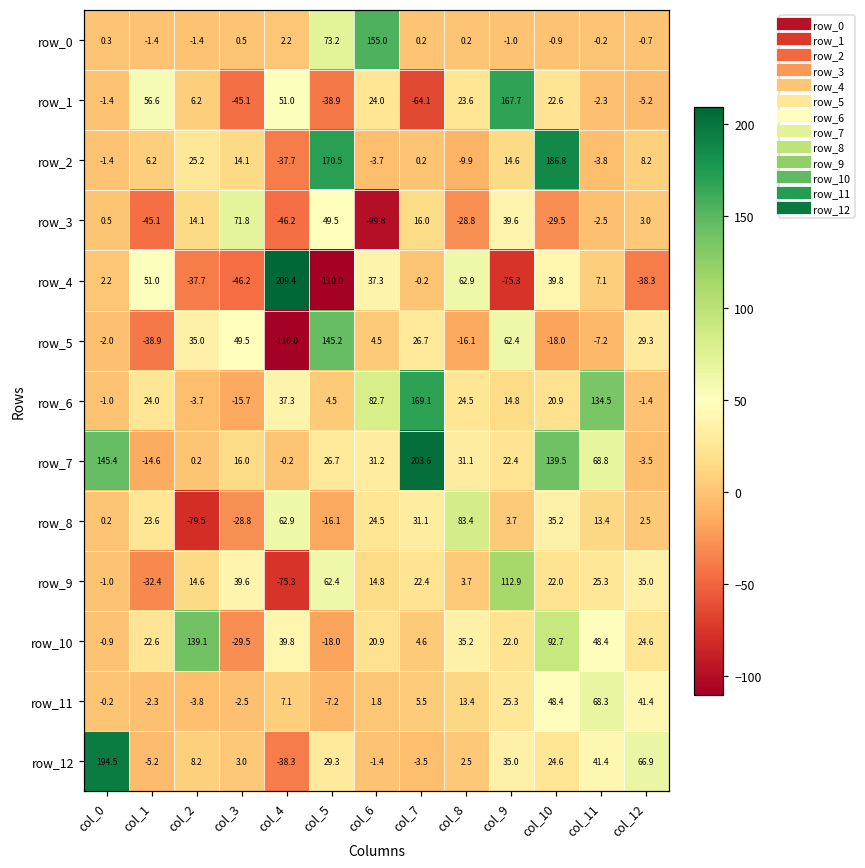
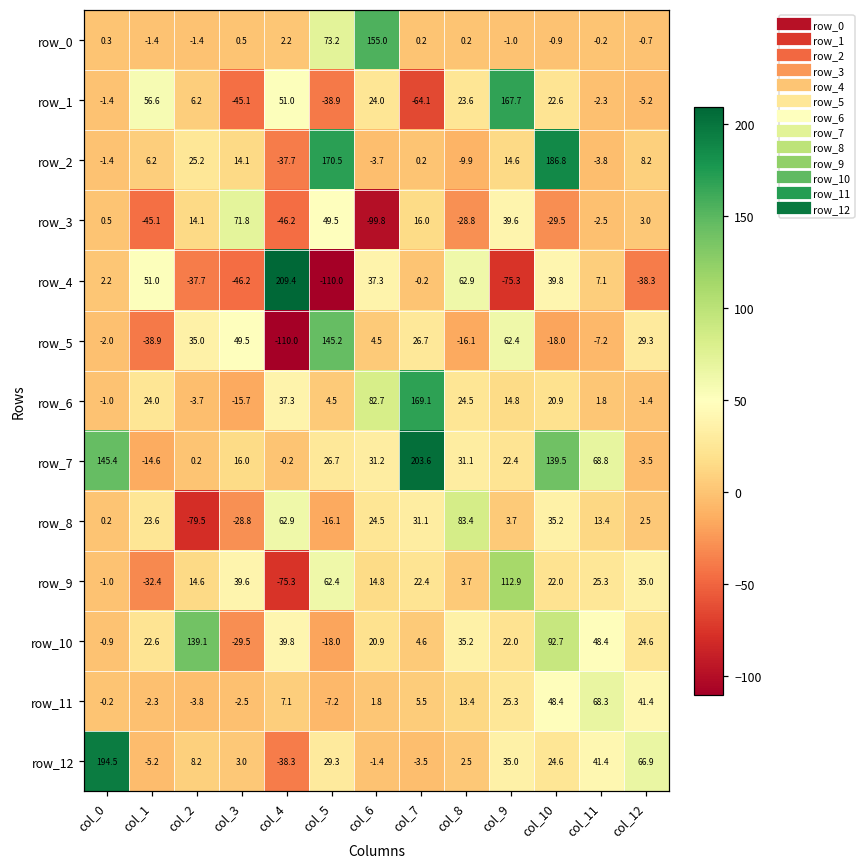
row_6, col_11: 134.5 -> 1.8
